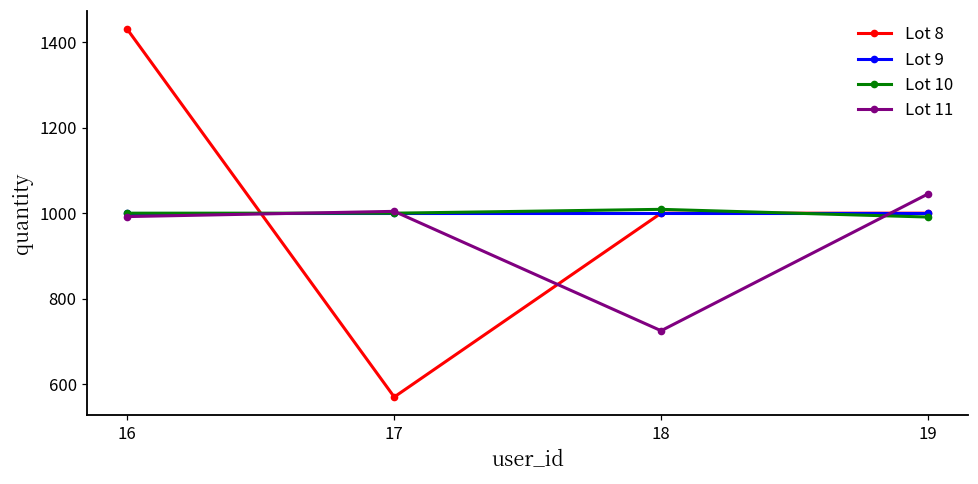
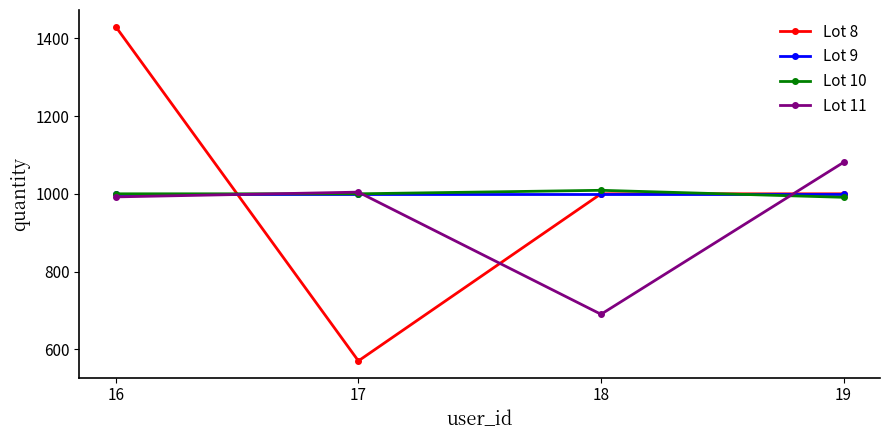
Lot 11, 18: 730 -> 690
Lot 11, 19: 1050 -> 1080
